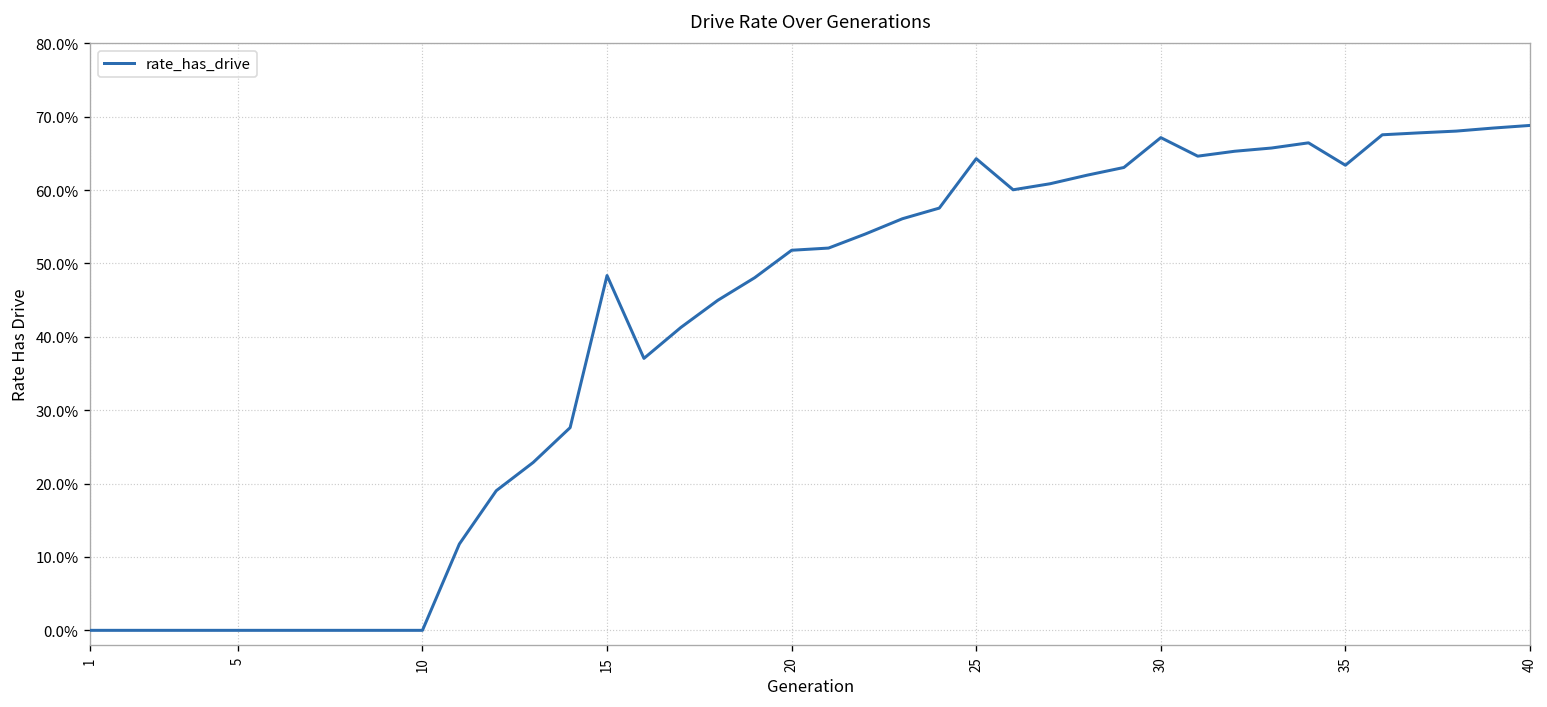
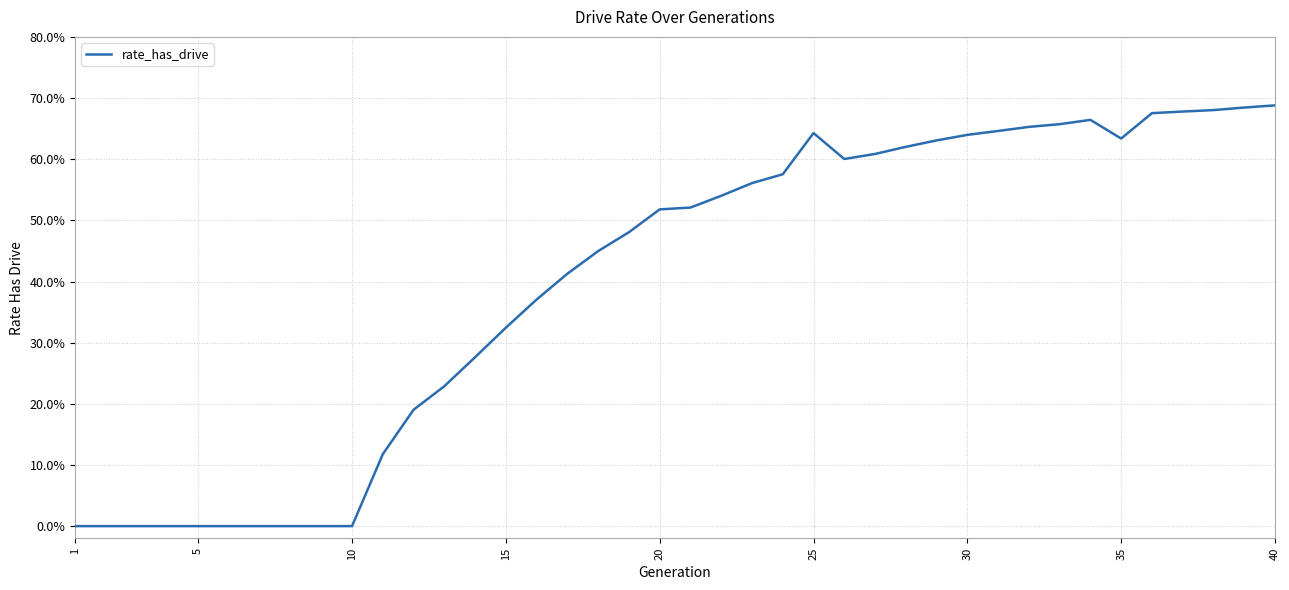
15: 48% -> 32%
30: 67% -> 64%
